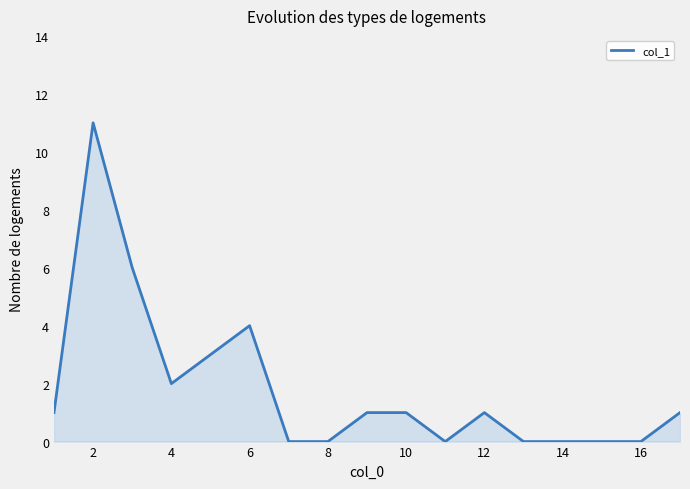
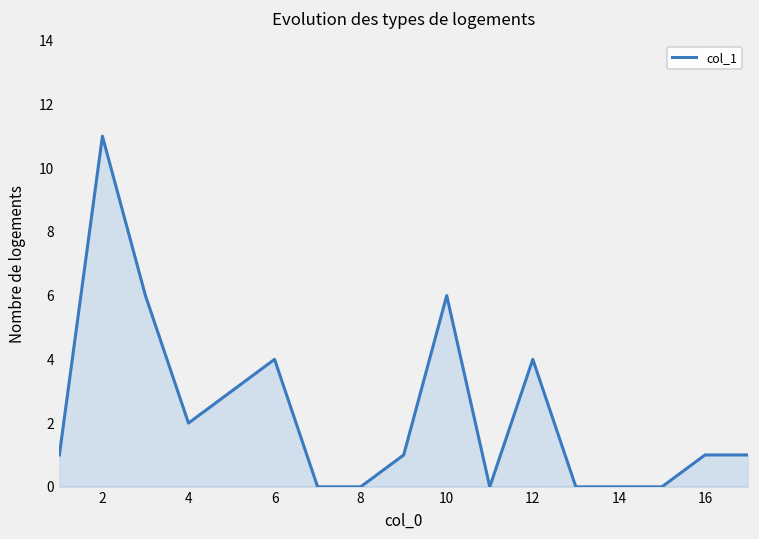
10: 1 -> 6
12: 1 -> 4
16: 0 -> 1
